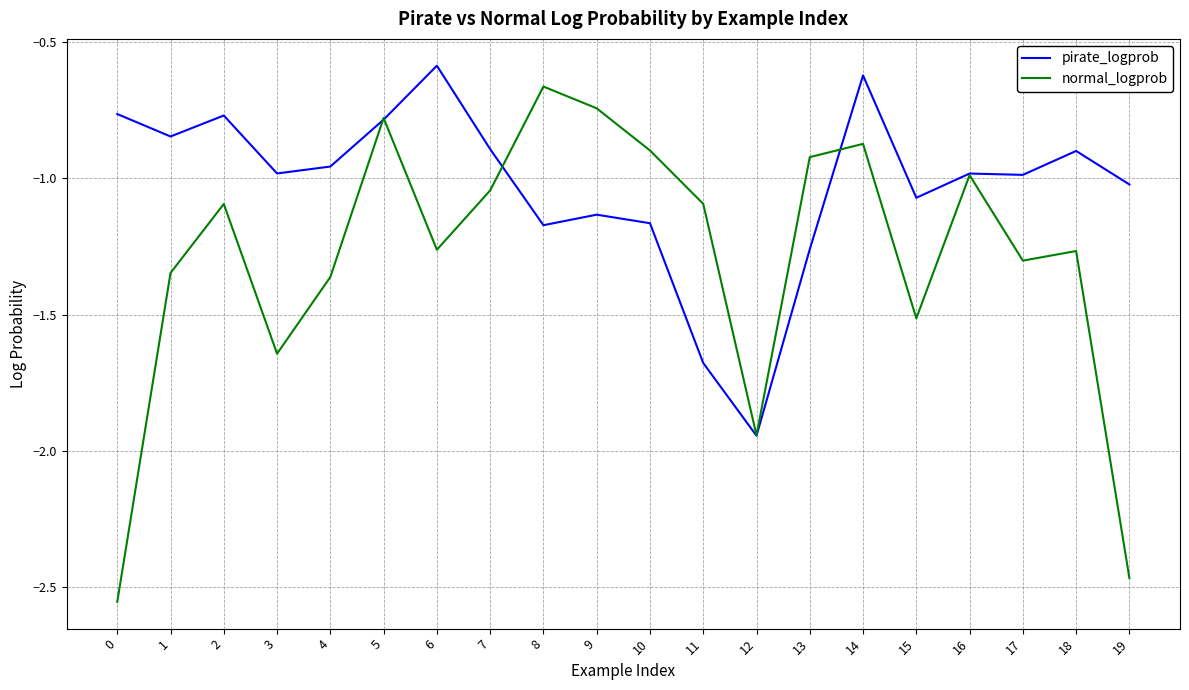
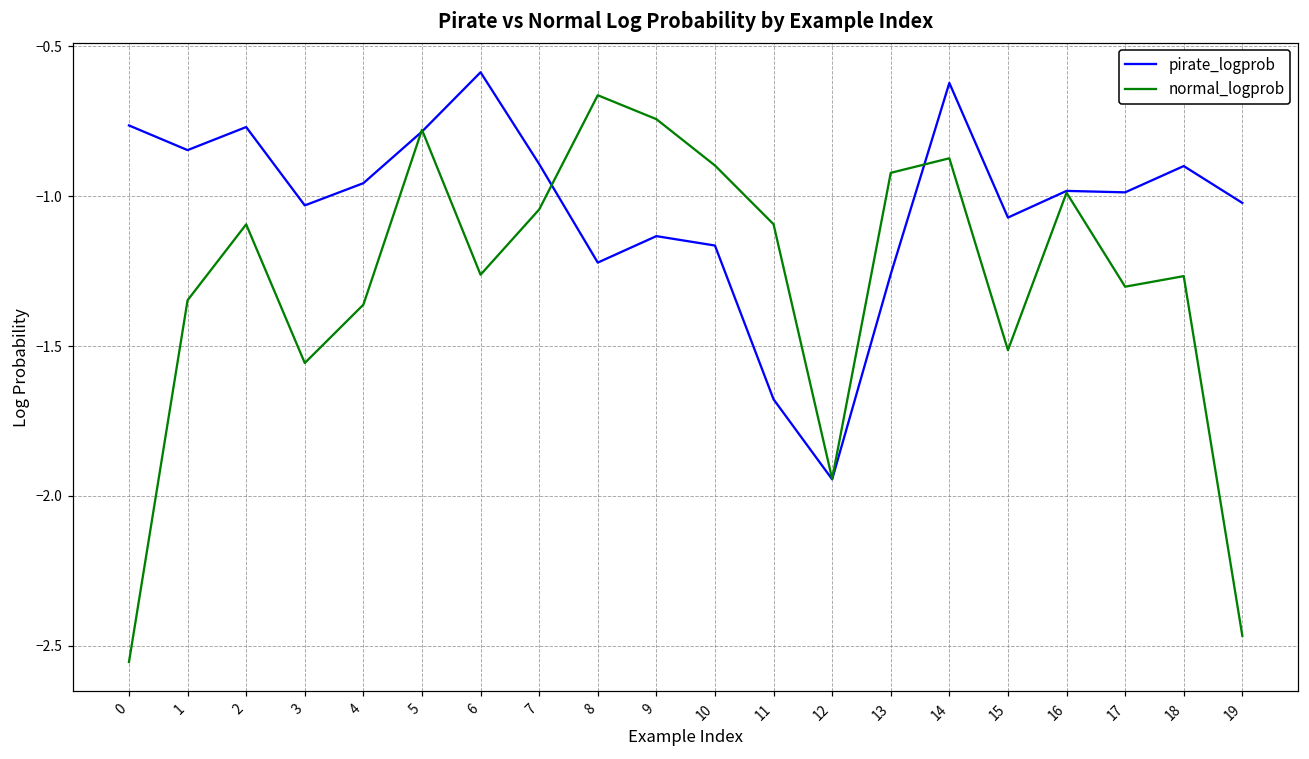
pirate_logprob, 3: -0.98 -> -1.03
normal_logprob, 3: -1.64 -> -1.56
pirate_logprob, 8: -1.17 -> -1.22
